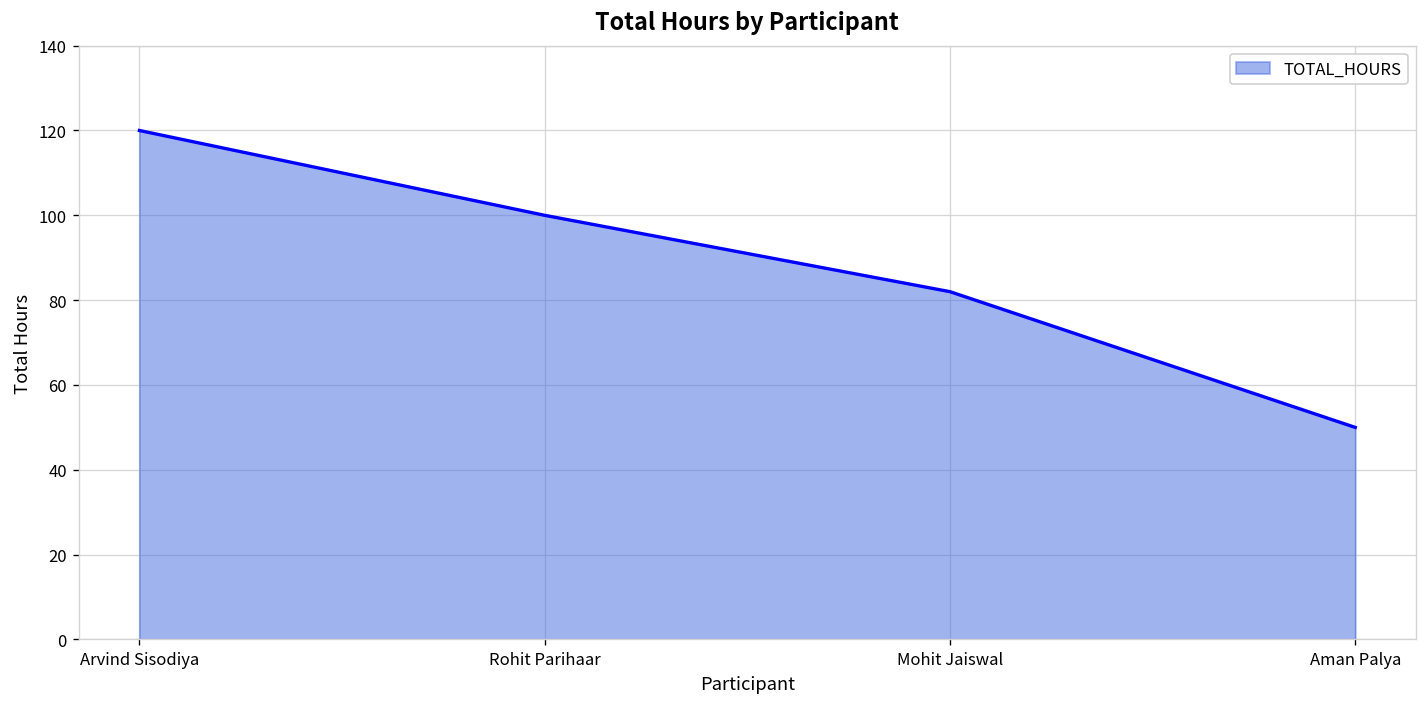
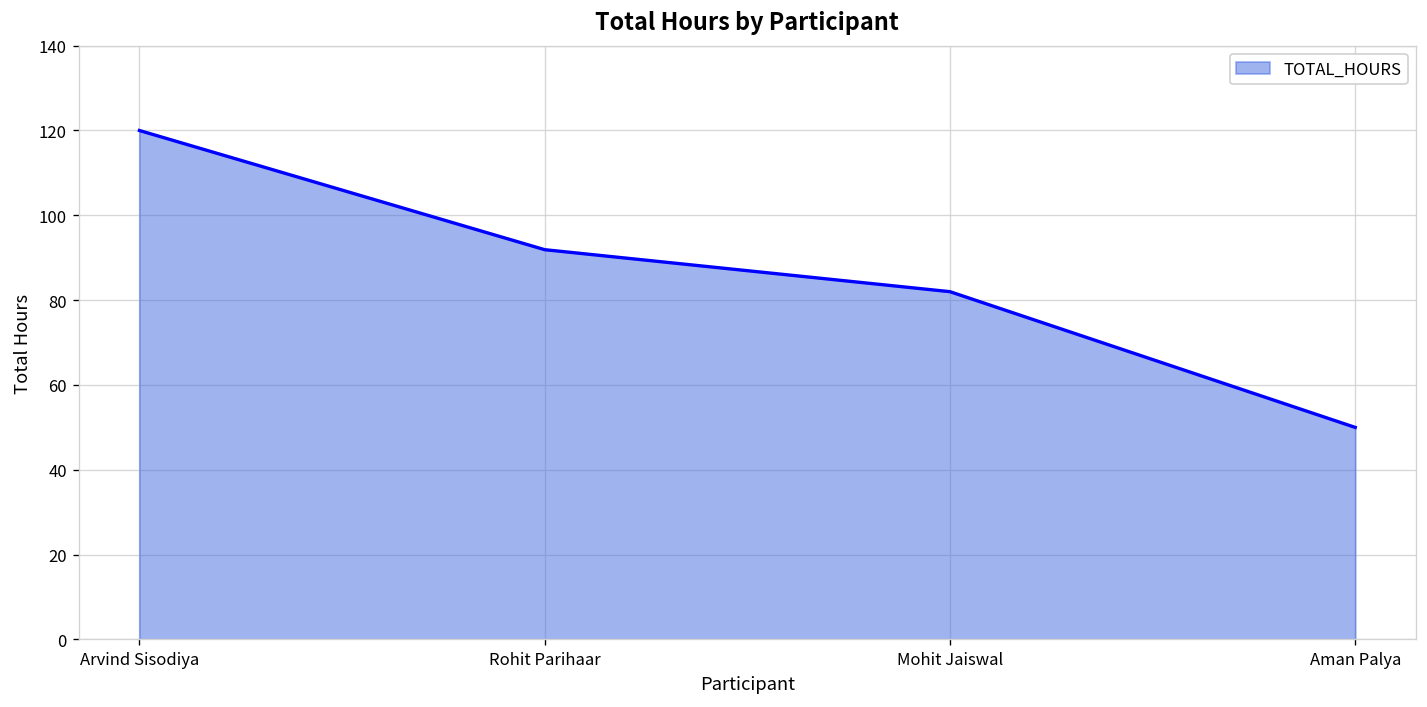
Rohit Parihaar: 100 -> 92
